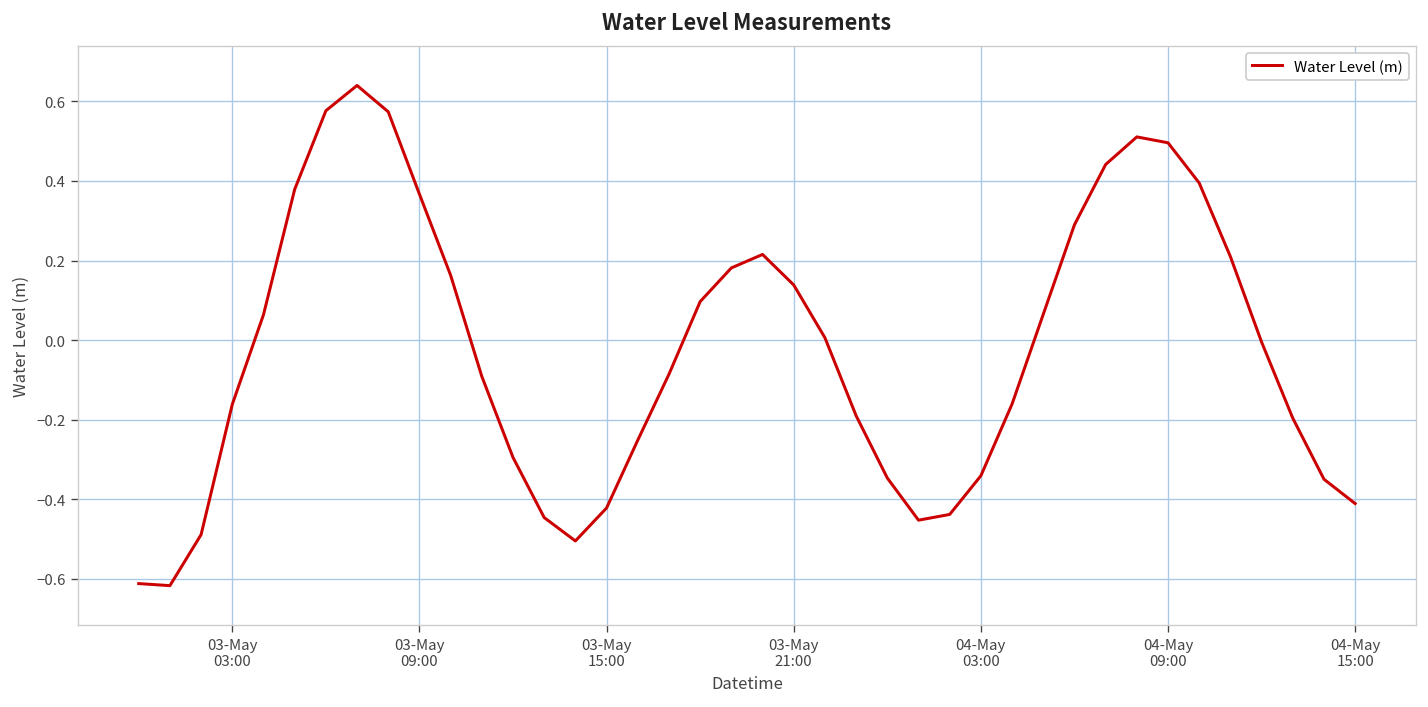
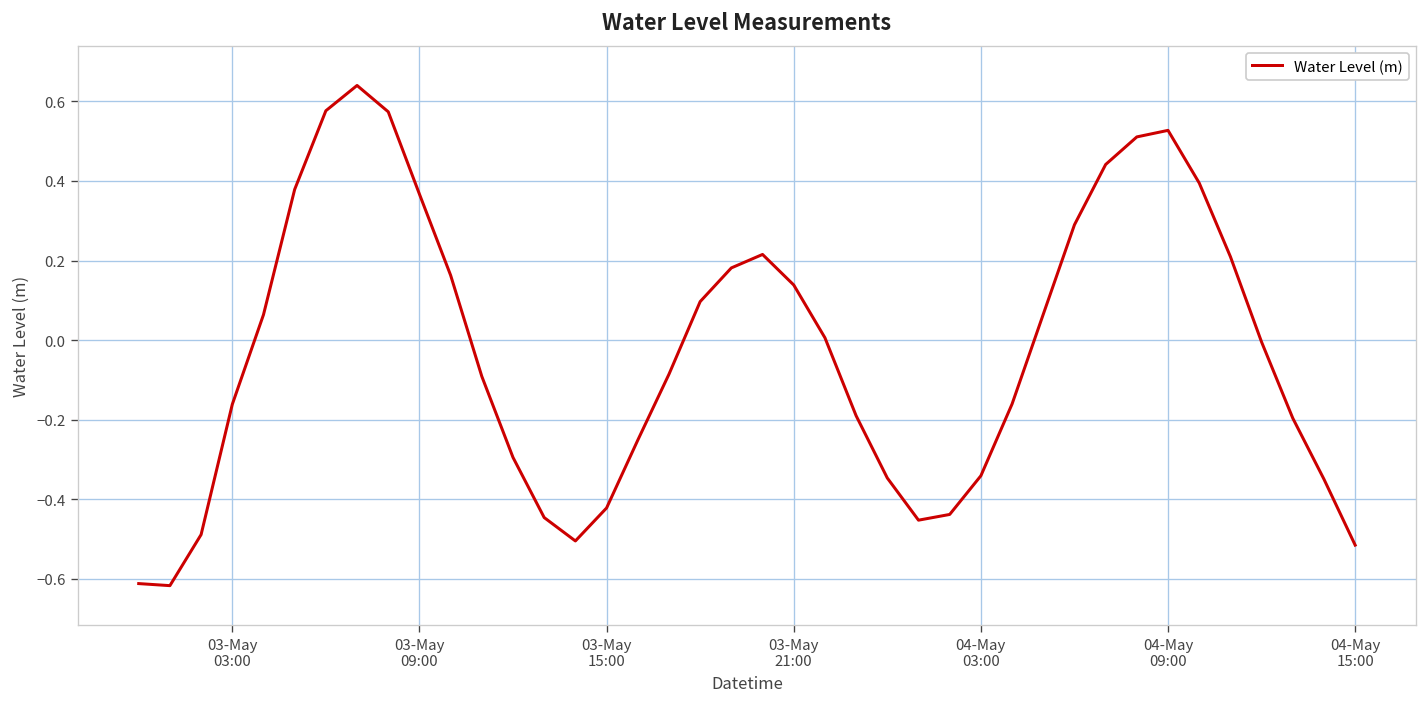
04-May 09:00: 0.50 -> 0.53
04-May 15:00: -0.41 -> -0.52
